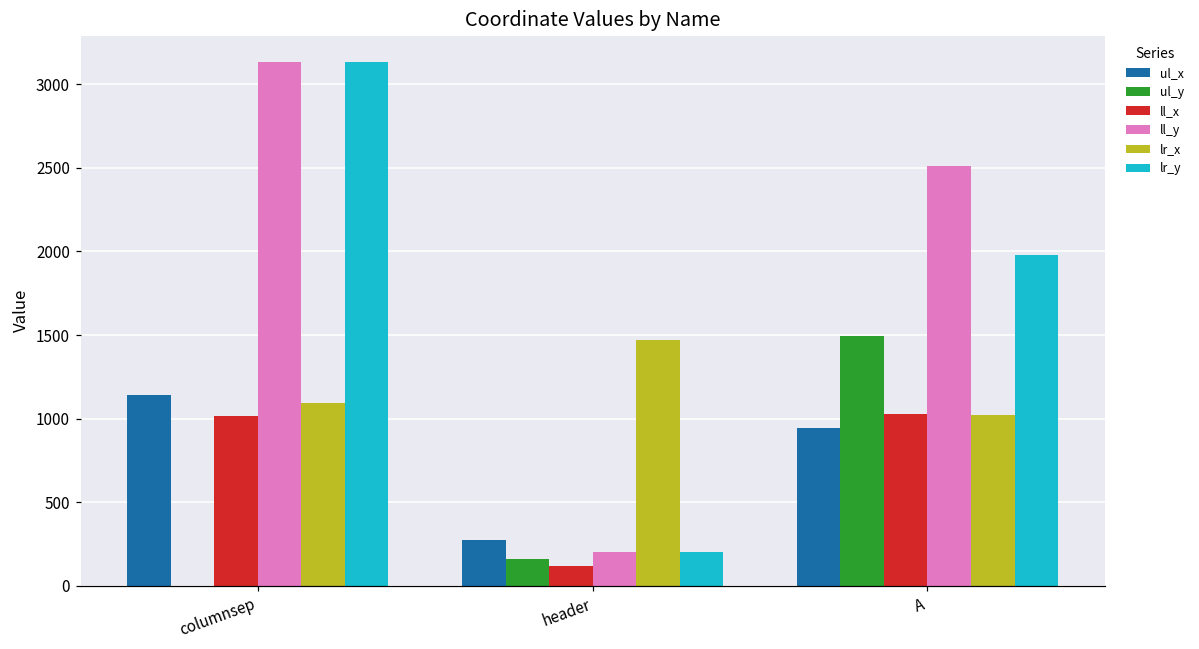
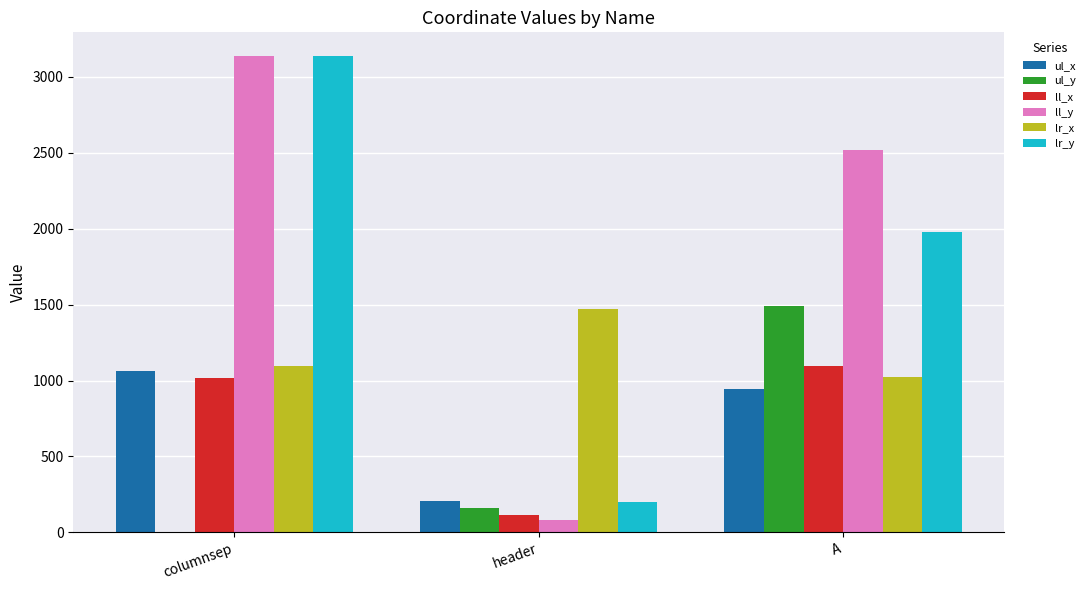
ul_x, columnsep: 1140 -> 1070
ul_x, header: 270 -> 210
ll_y, header: 200 -> 90
ll_x, A: 1030 -> 1090
